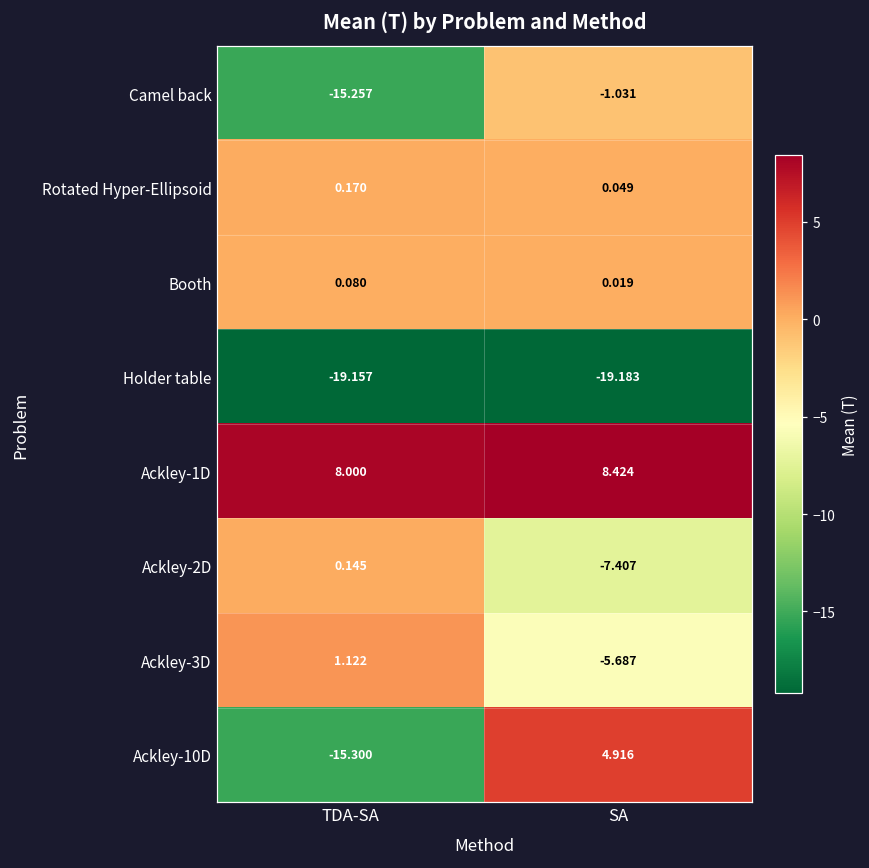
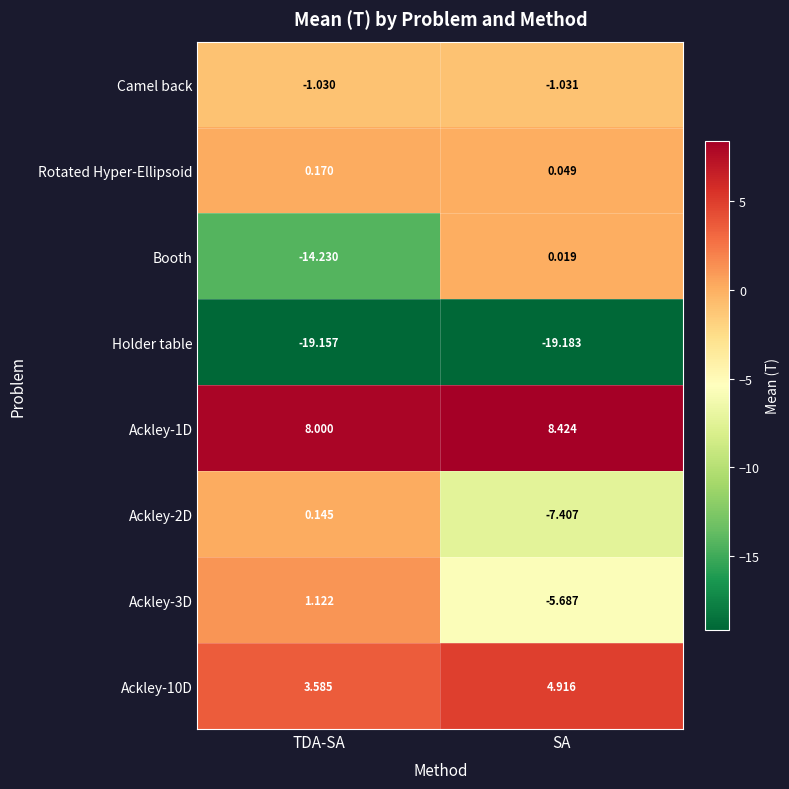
Camel back, TDA-SA: -15.257 -> -1.030
Booth, TDA-SA: 0.080 -> -14.230
Ackley-10D, TDA-SA: -15.300 -> 3.585
